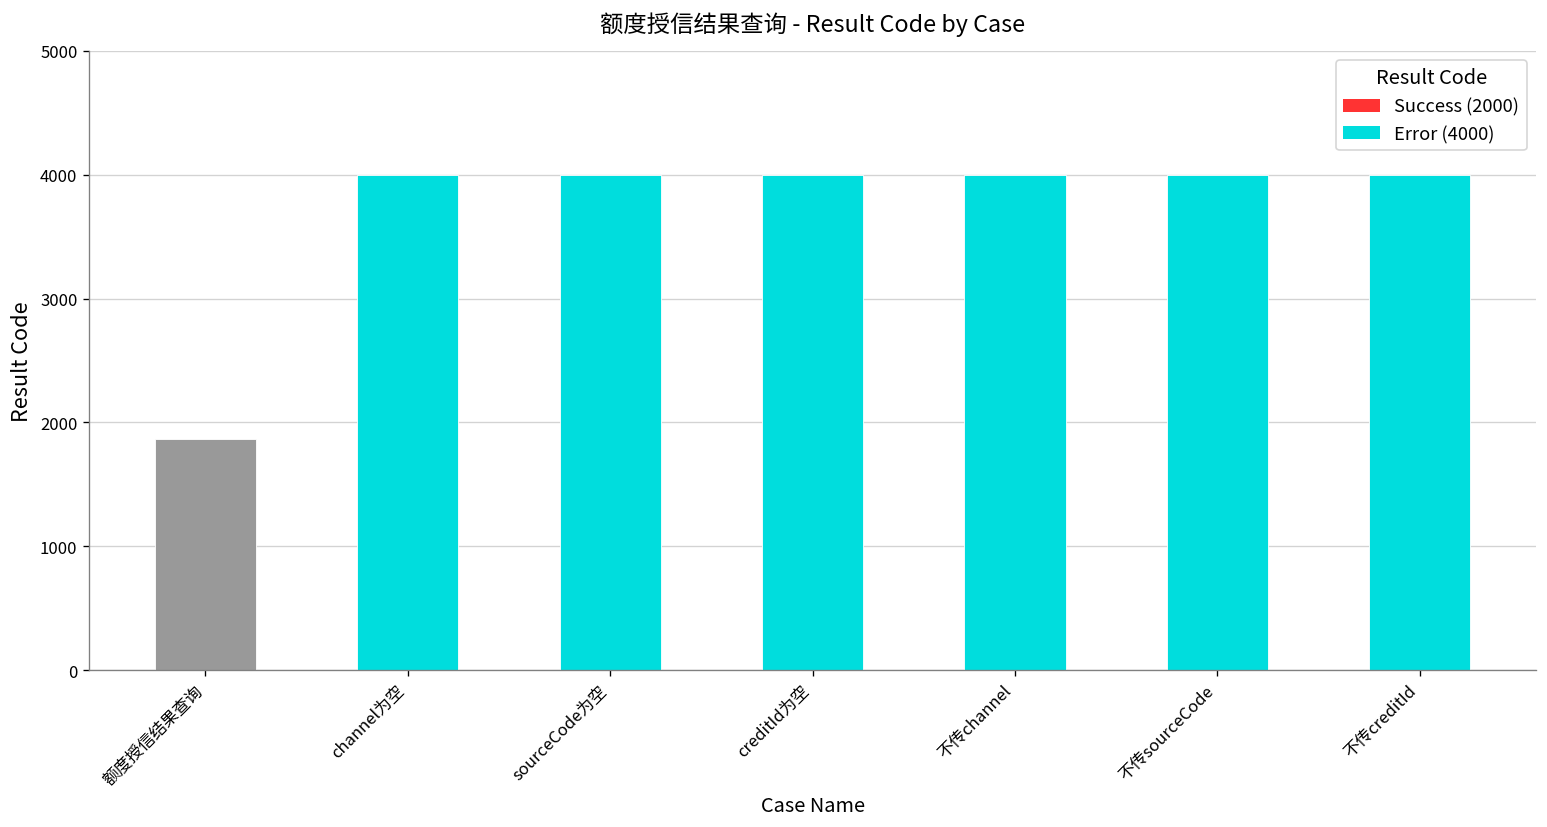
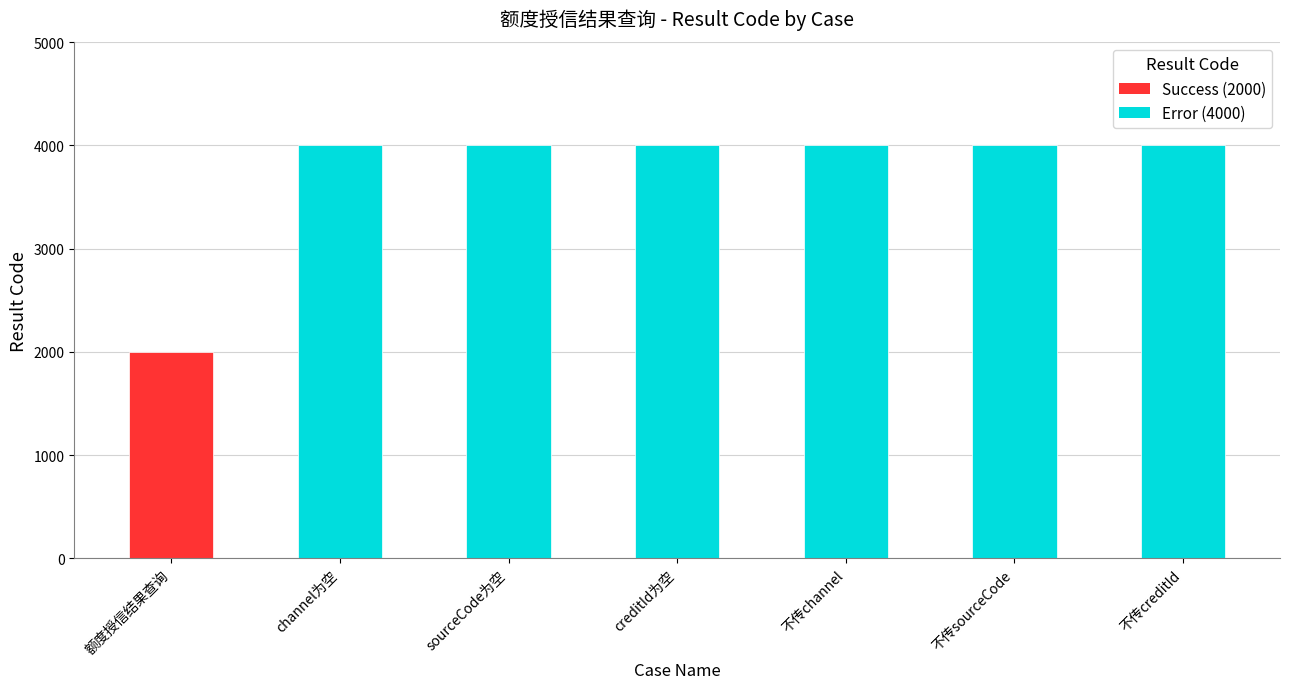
额度授信结果查询: 1870 -> 2000
